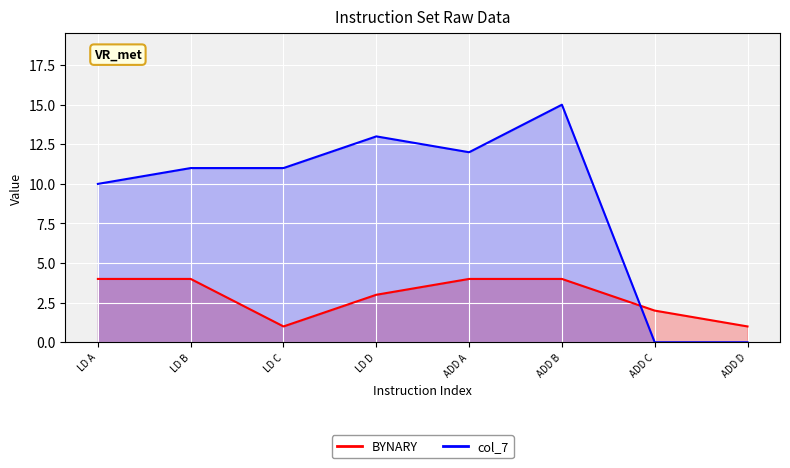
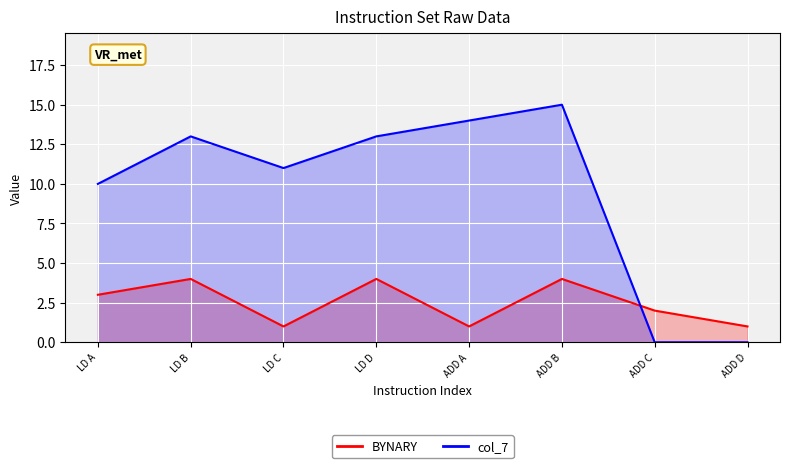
BYNARY, LD A: 4 -> 3
col_7, LD B: 11 -> 13
BYNARY, LD D: 3 -> 4
BYNARY, ADD A: 4 -> 1
col_7, ADD A: 12 -> 14
